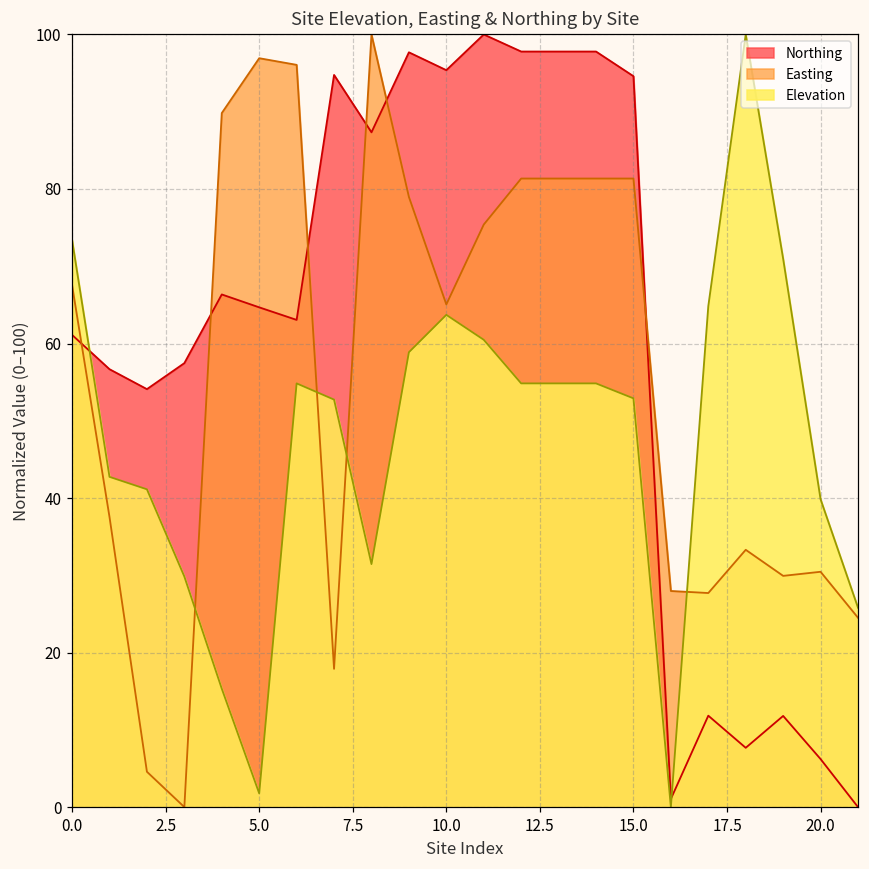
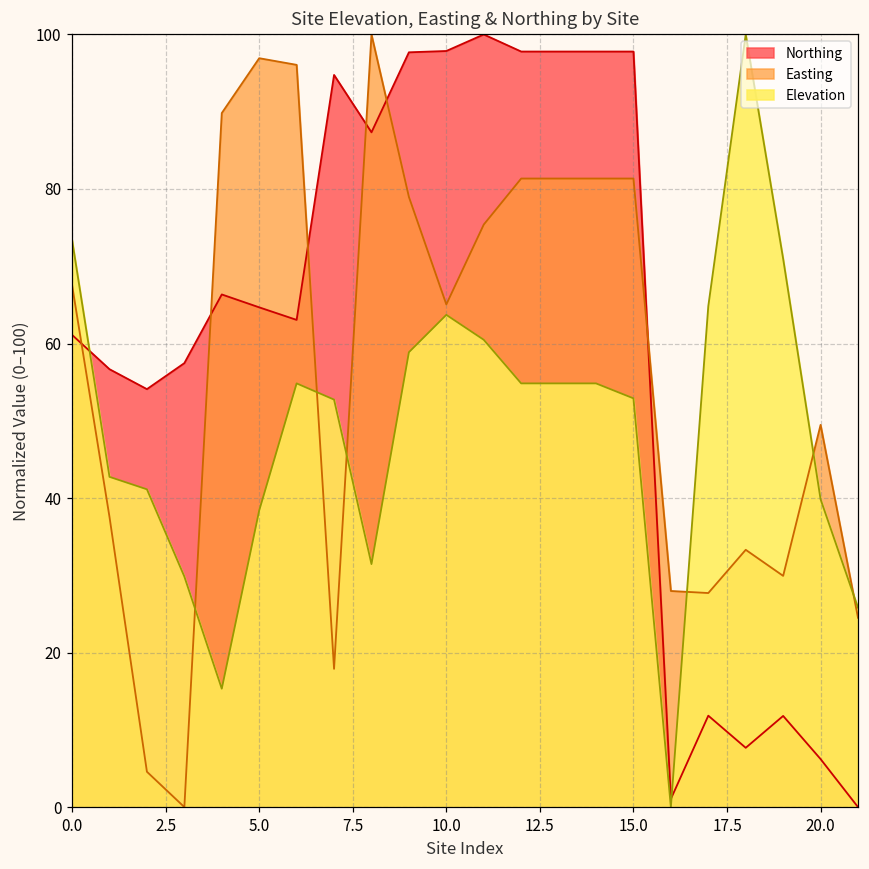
Elevation, 5.0: 2 -> 38
Northing, 10.0: 95 -> 98
Northing, 15.0: 95 -> 98
Easting, 20.0: 30 -> 49
